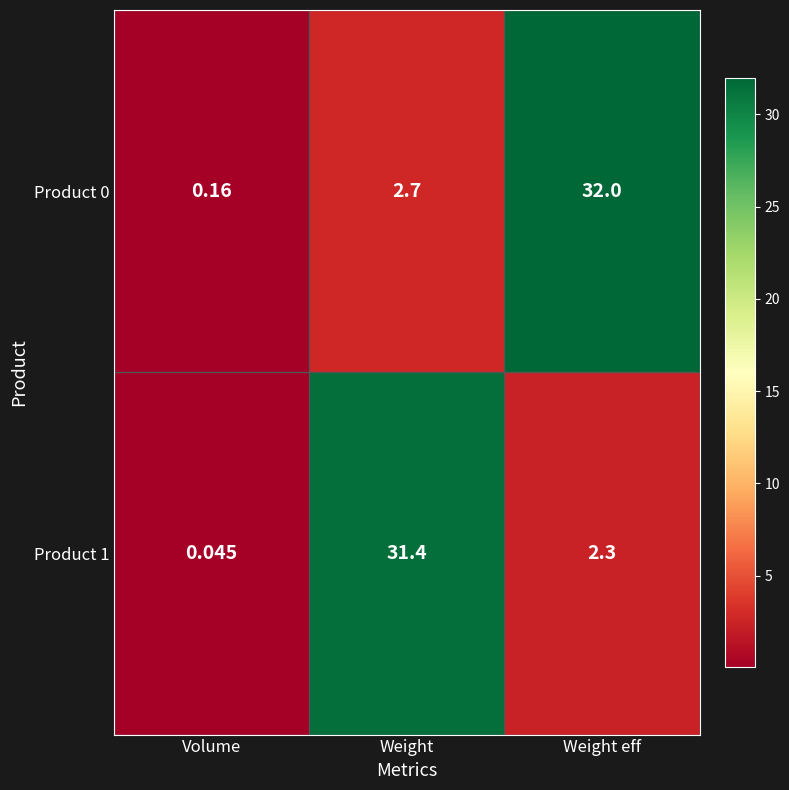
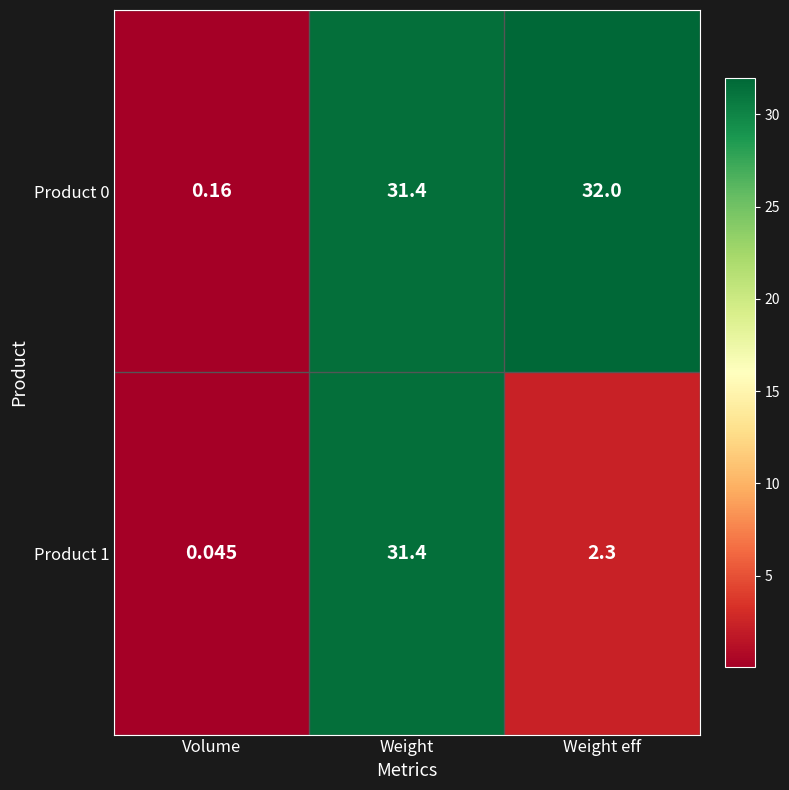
Product 0, Weight: 2.7 -> 31.4
